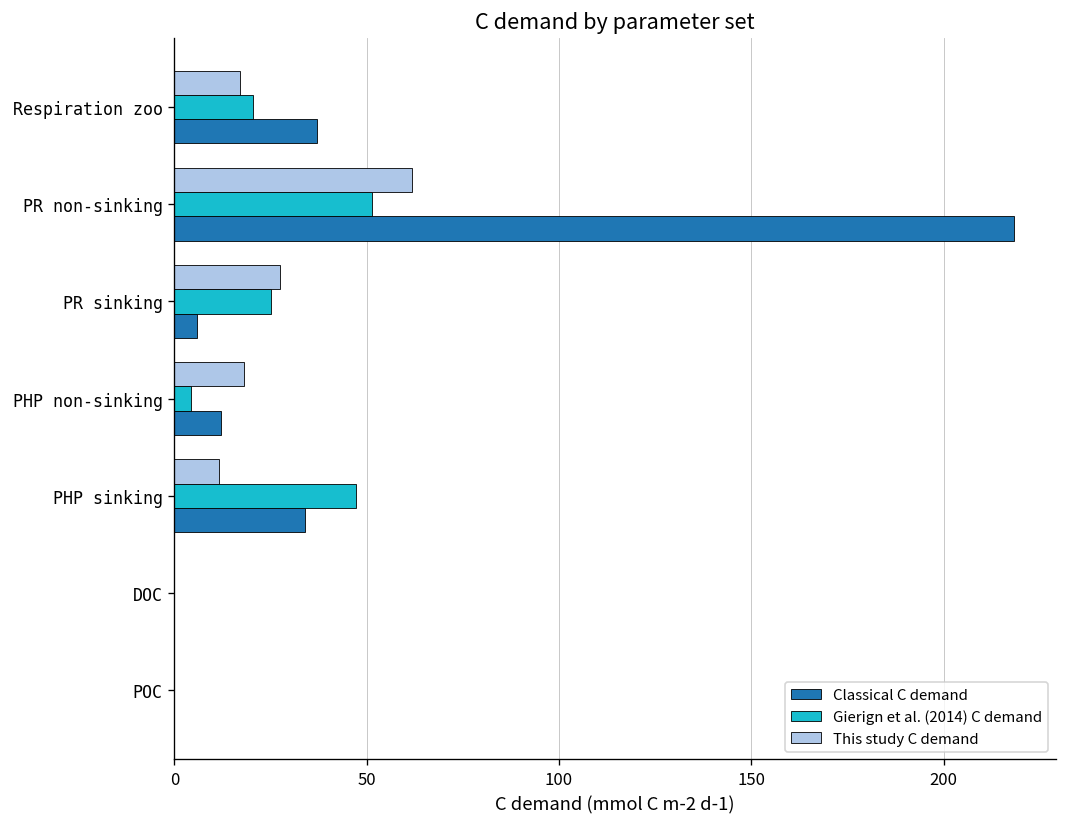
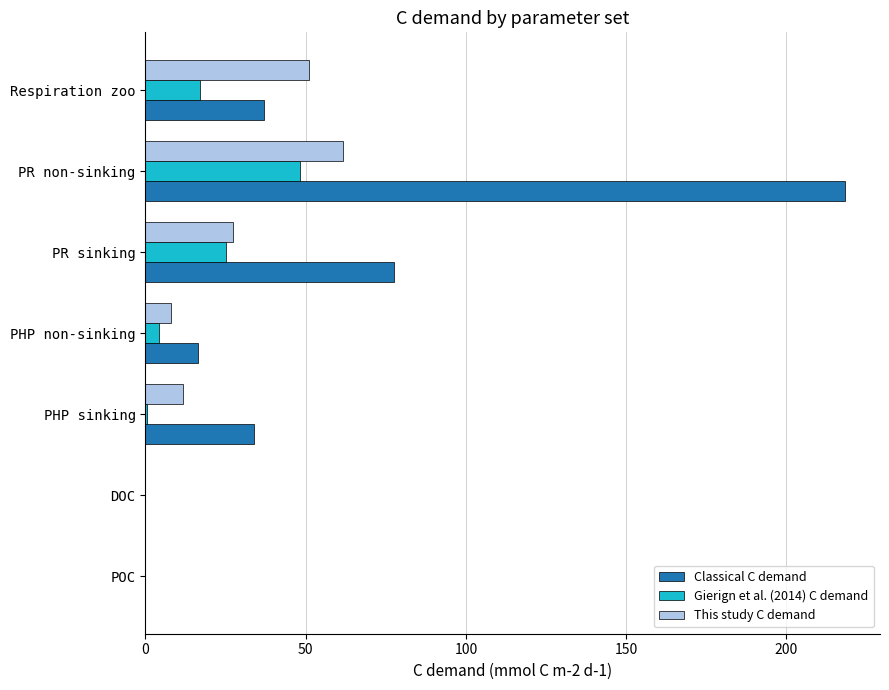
This study C demand, Respiration zoo: 17 -> 51
Gierign et al. (2014) C demand, Respiration zoo: 20 -> 17
Gierign et al. (2014) C demand, PR non-sinking: 51 -> 48
Classical C demand, PR sinking: 6 -> 77
This study C demand, PHP non-sinking: 18 -> 8
Classical C demand, PHP non-sinking: 12 -> 16
Gierign et al. (2014) C demand, PHP sinking: 47 -> 0
